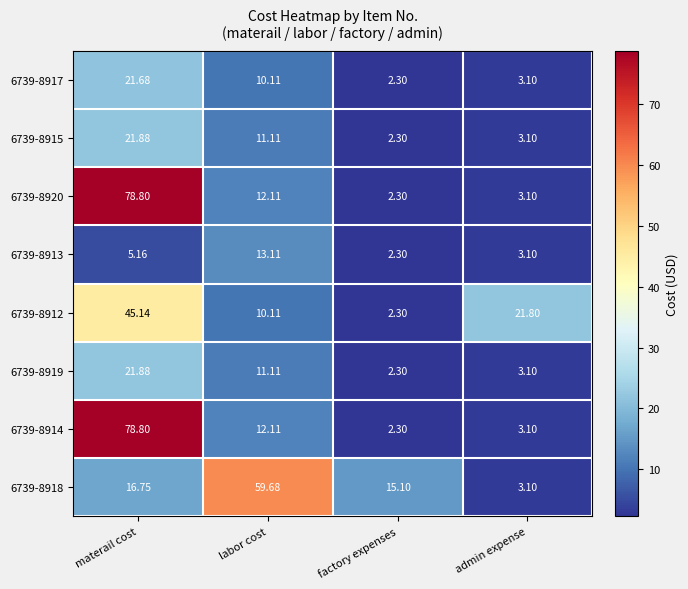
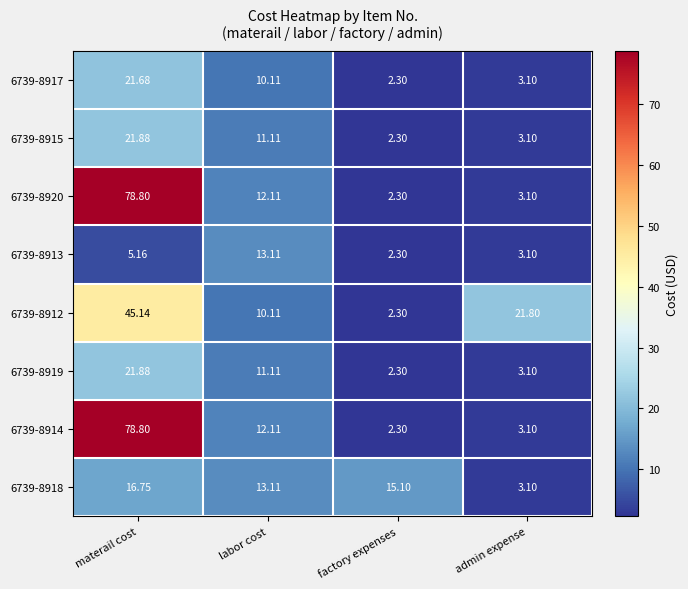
6739-8918, labor cost: 59.68 -> 13.11
